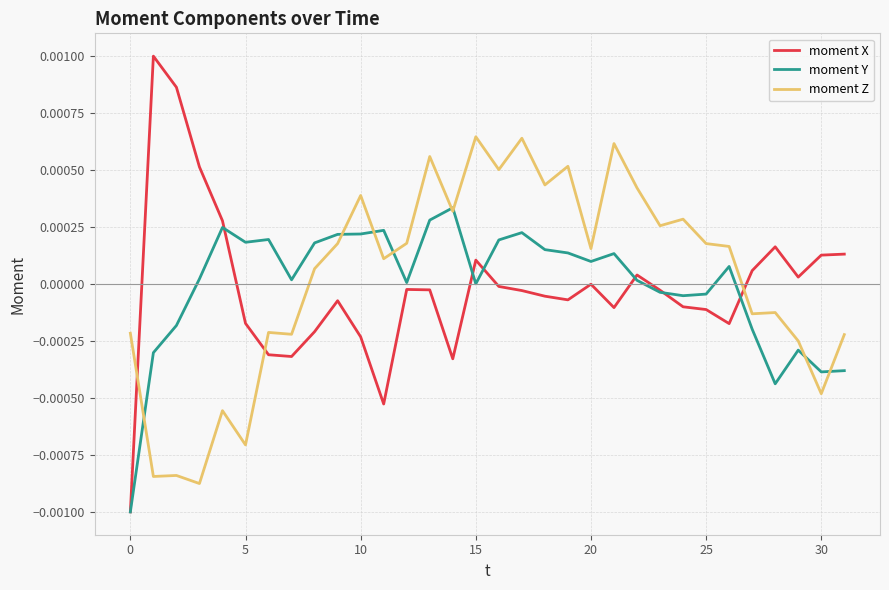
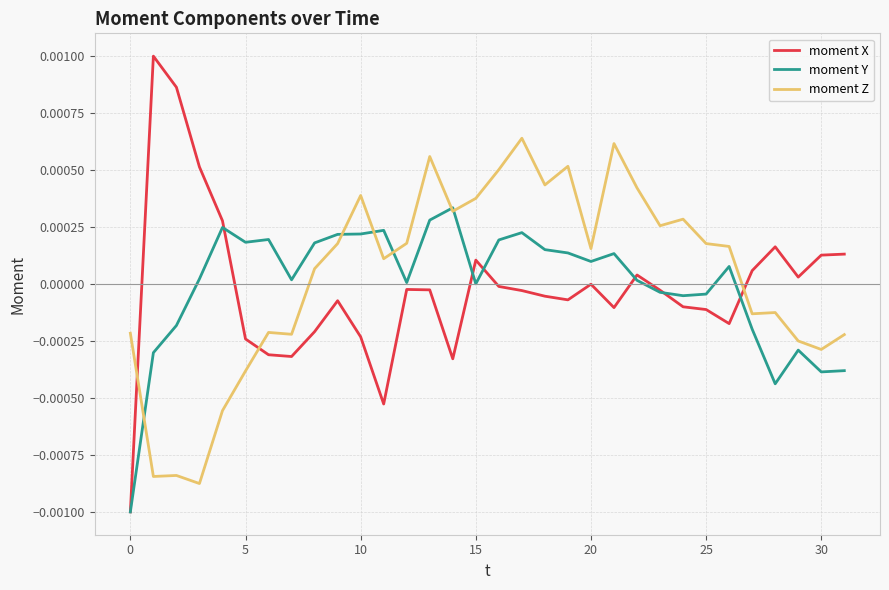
moment X, 5: -0.00017 -> -0.00024
moment Z, 5: -0.00071 -> -0.00038
moment Z, 15: 0.00065 -> 0.00037
moment Z, 30: -0.00048 -> -0.00029
